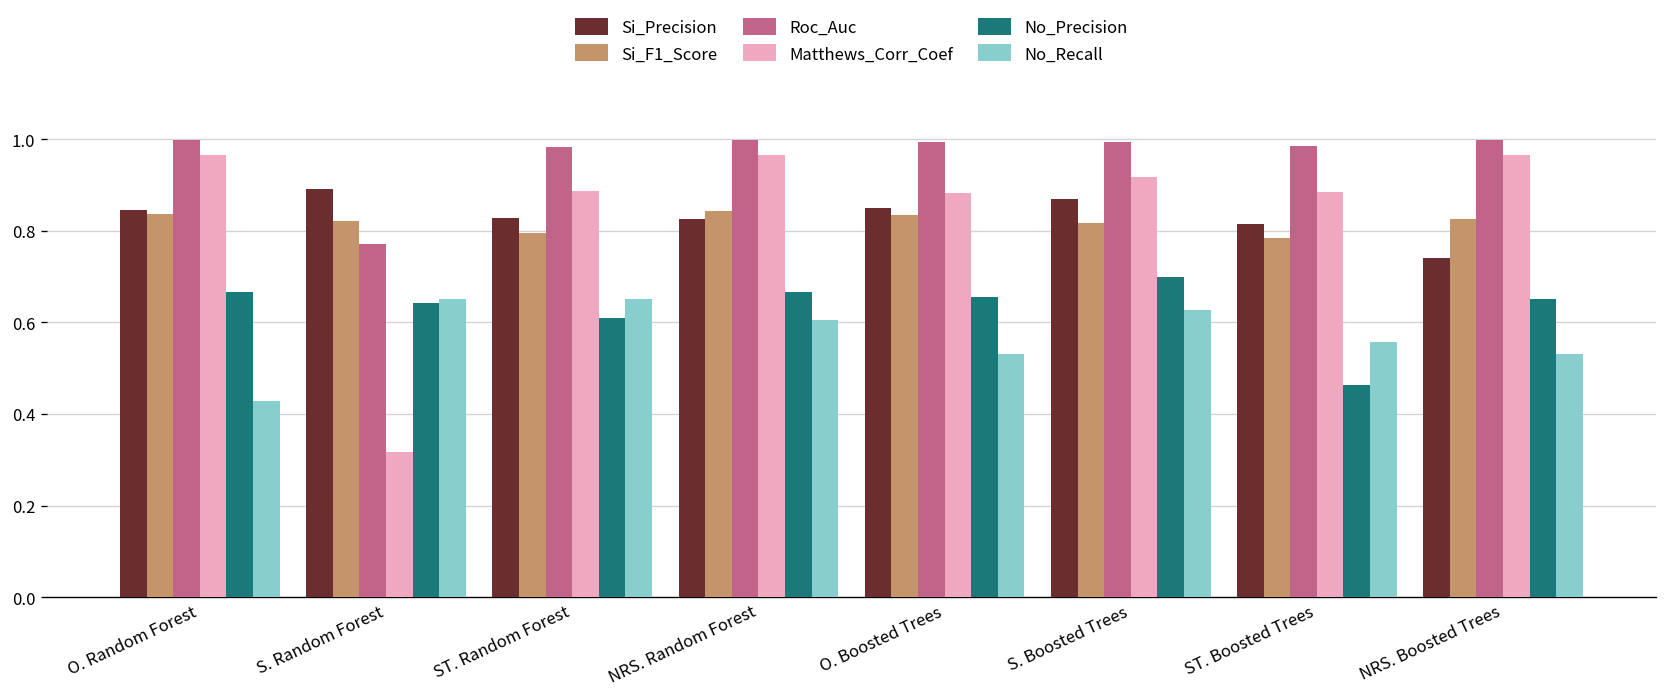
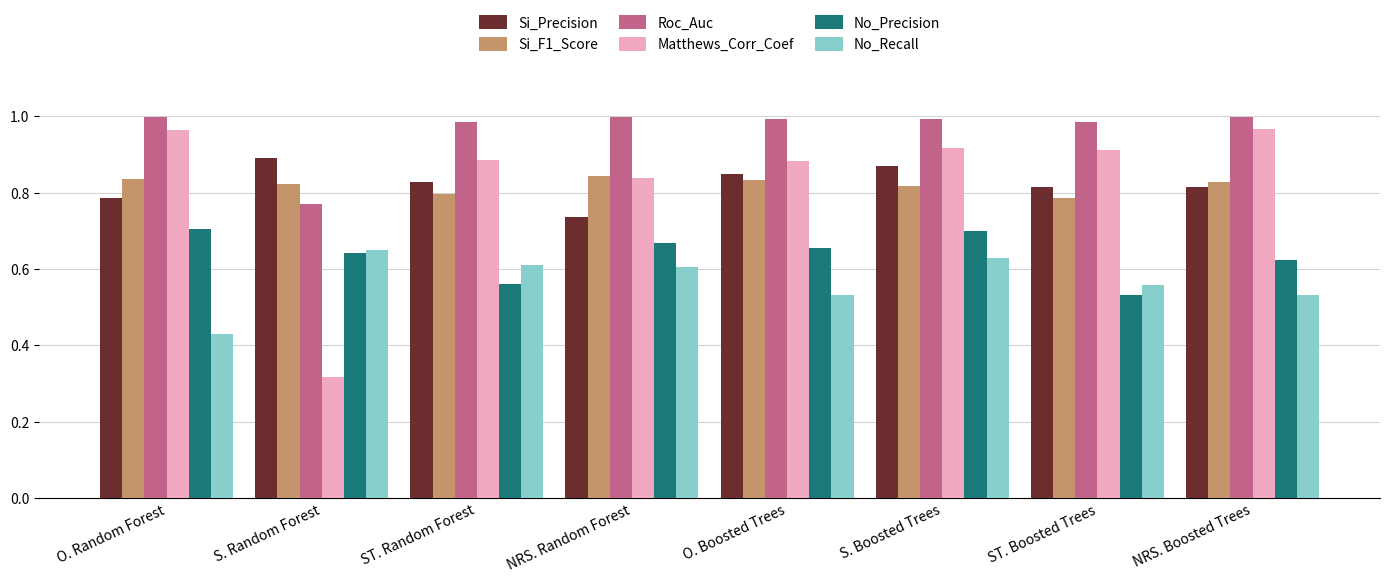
Si_Precision, O. Random Forest: 0.85 -> 0.79
No_Precision, O. Random Forest: 0.67 -> 0.70
No_Precision, ST. Random Forest: 0.61 -> 0.56
No_Recall, ST. Random Forest: 0.65 -> 0.61
Si_Precision, NRS. Random Forest: 0.83 -> 0.74
Matthews_Corr_Coef, NRS. Random Forest: 0.97 -> 0.84
Matthews_Corr_Coef, ST. Boosted Trees: 0.88 -> 0.91
No_Precision, ST. Boosted Trees: 0.46 -> 0.53
Si_Precision, NRS. Boosted Trees: 0.74 -> 0.81
No_Precision, NRS. Boosted Trees: 0.65 -> 0.63
